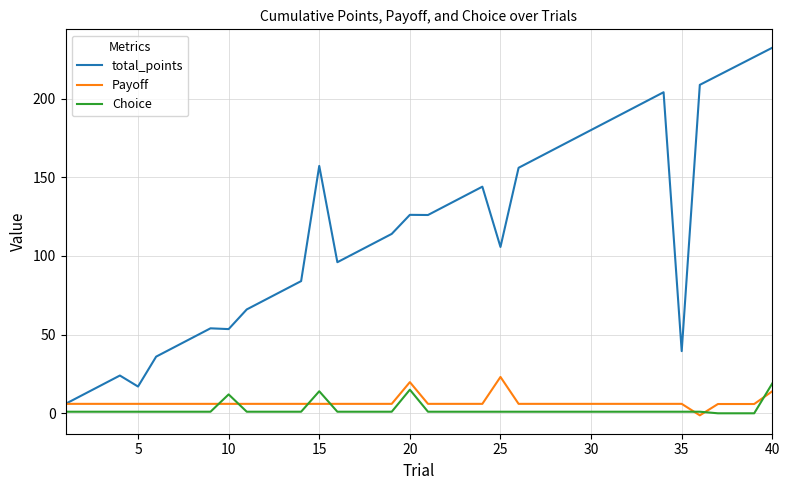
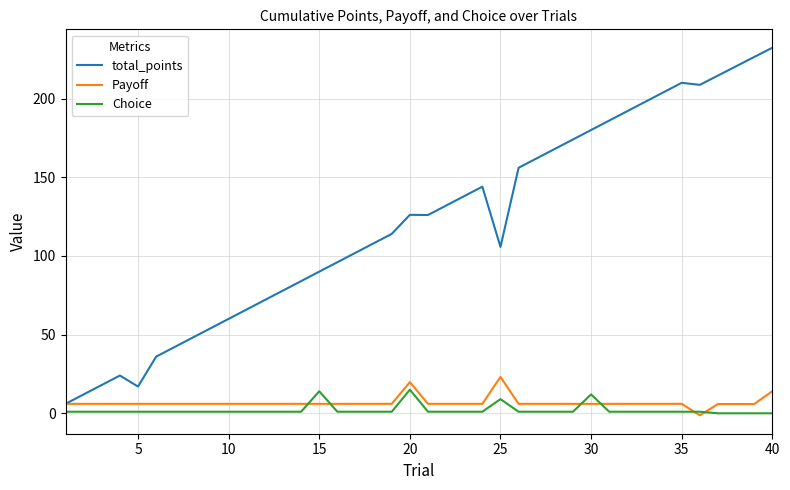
total_points, 10: 54 -> 60
Choice, 10: 12 -> 1
total_points, 15: 157 -> 90
Choice, 25: 1 -> 9
Choice, 30: 1 -> 12
total_points, 35: 40 -> 210
Choice, 40: 19 -> 0
